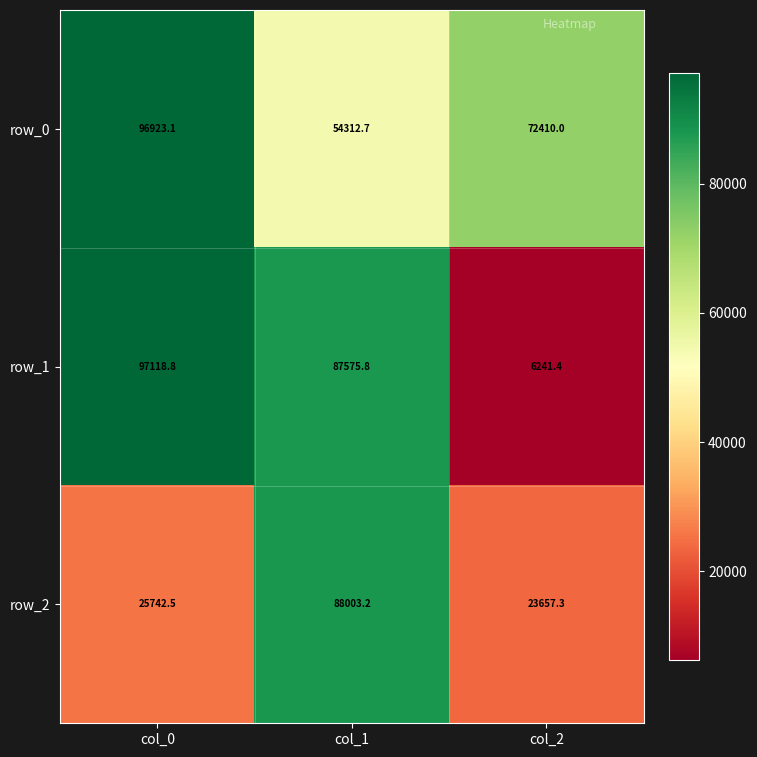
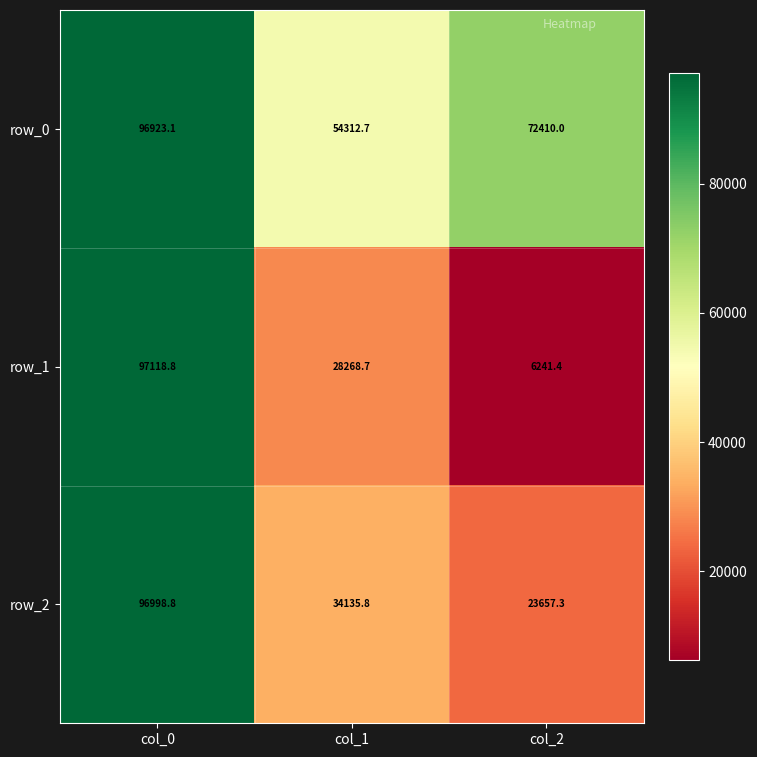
row_1, col_1: 87575.8 -> 28268.7
row_2, col_0: 25742.5 -> 96998.8
row_2, col_1: 88003.2 -> 34135.8
